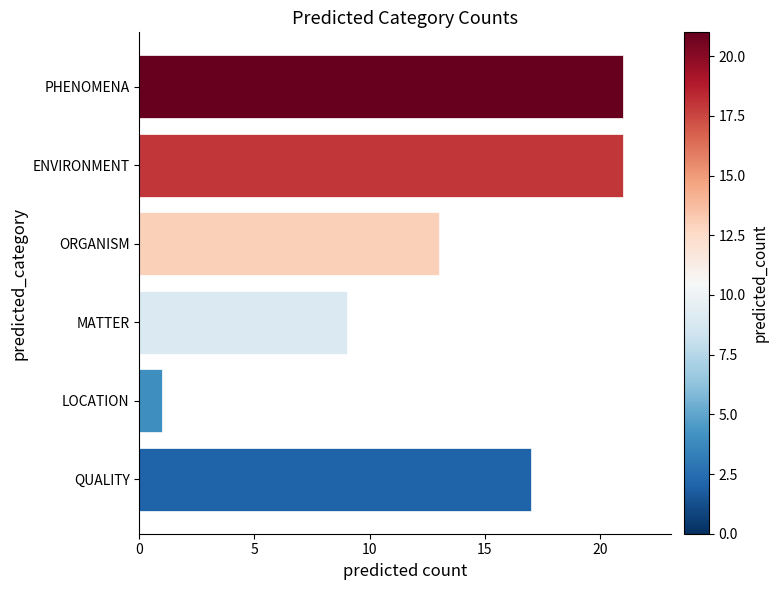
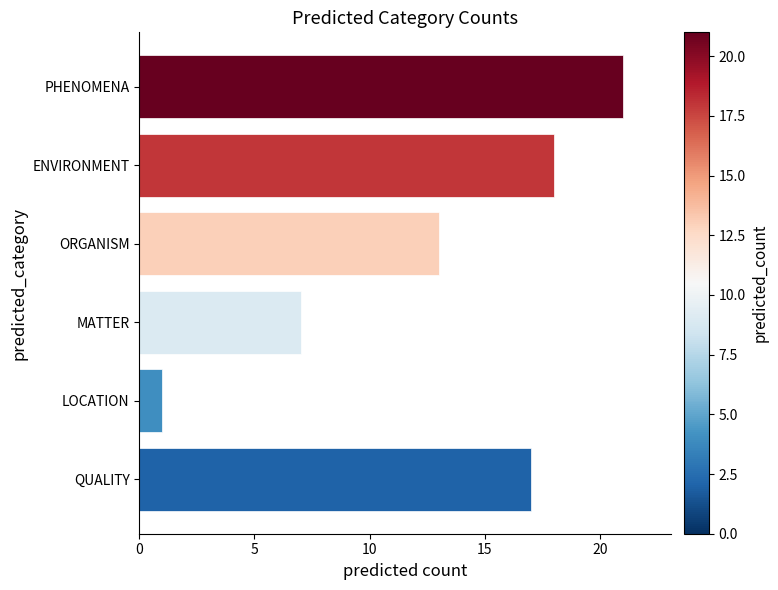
ENVIRONMENT: 21 -> 18
MATTER: 9 -> 7
